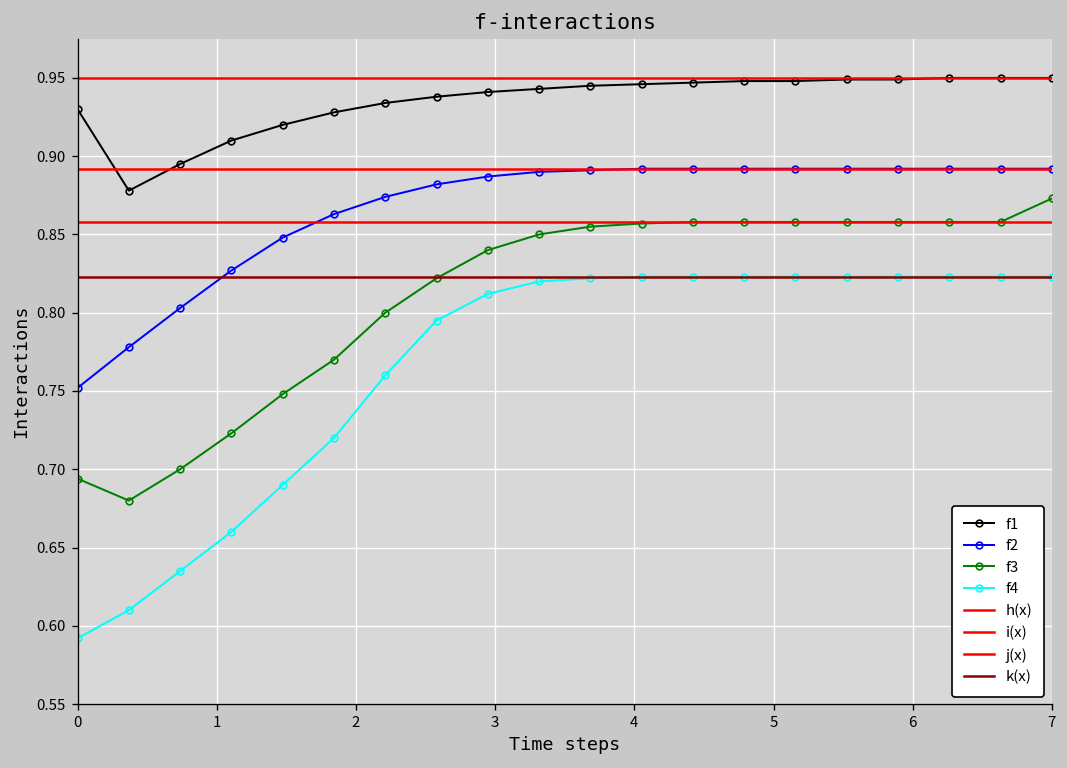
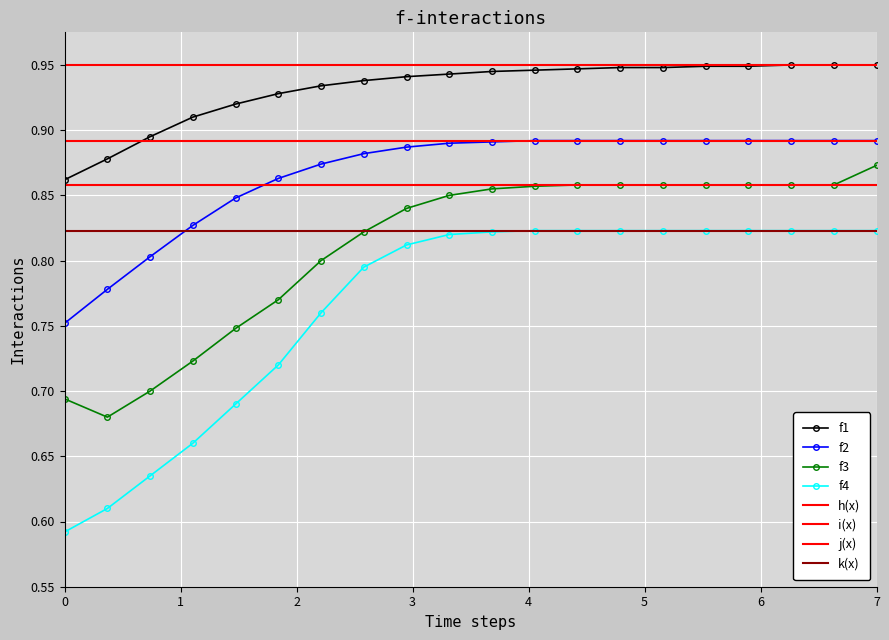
f1, 0: 0.930 -> 0.862
